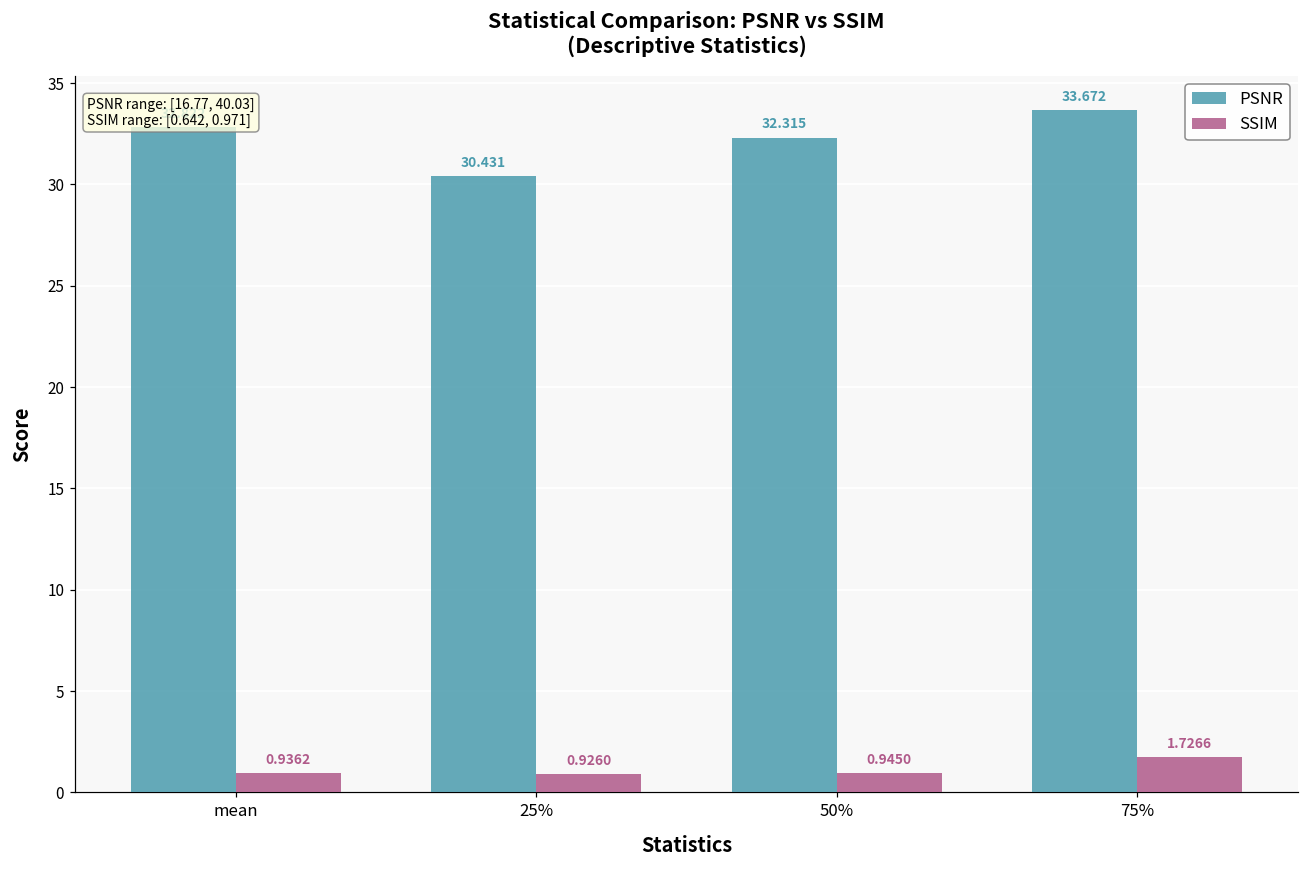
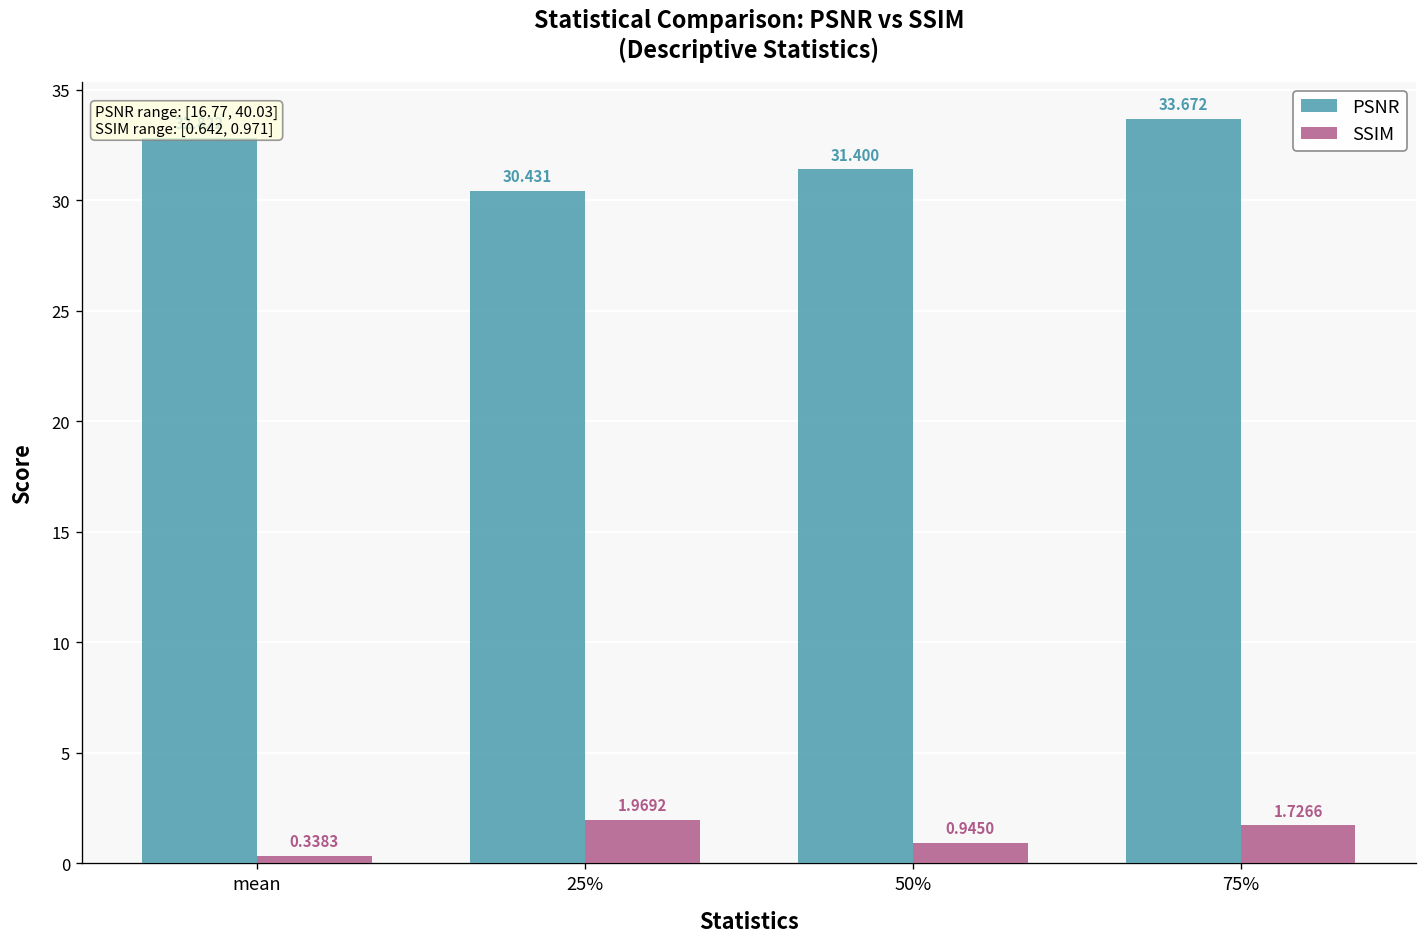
SSIM, mean: 0.9362 -> 0.3383
SSIM, 25%: 0.9260 -> 1.9692
PSNR, 50%: 32.315 -> 31.400
